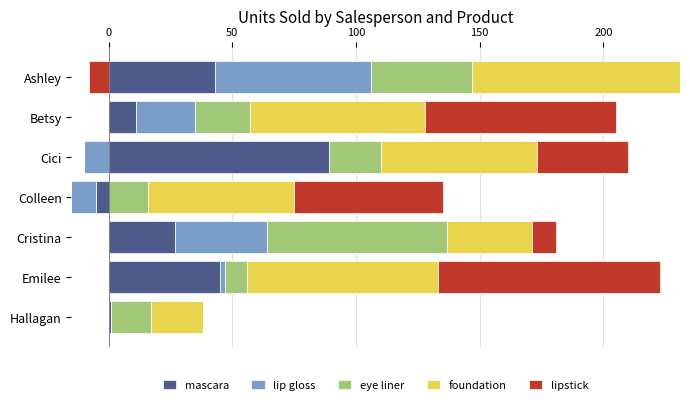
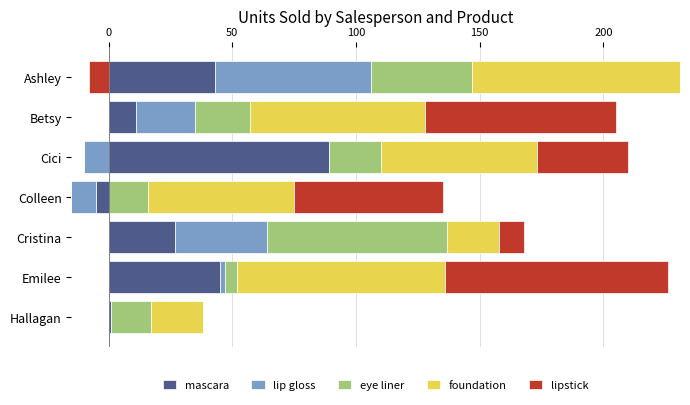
foundation, Cristina: 34 -> 21
eye liner, Emilee: 9 -> 5
foundation, Emilee: 77 -> 84
